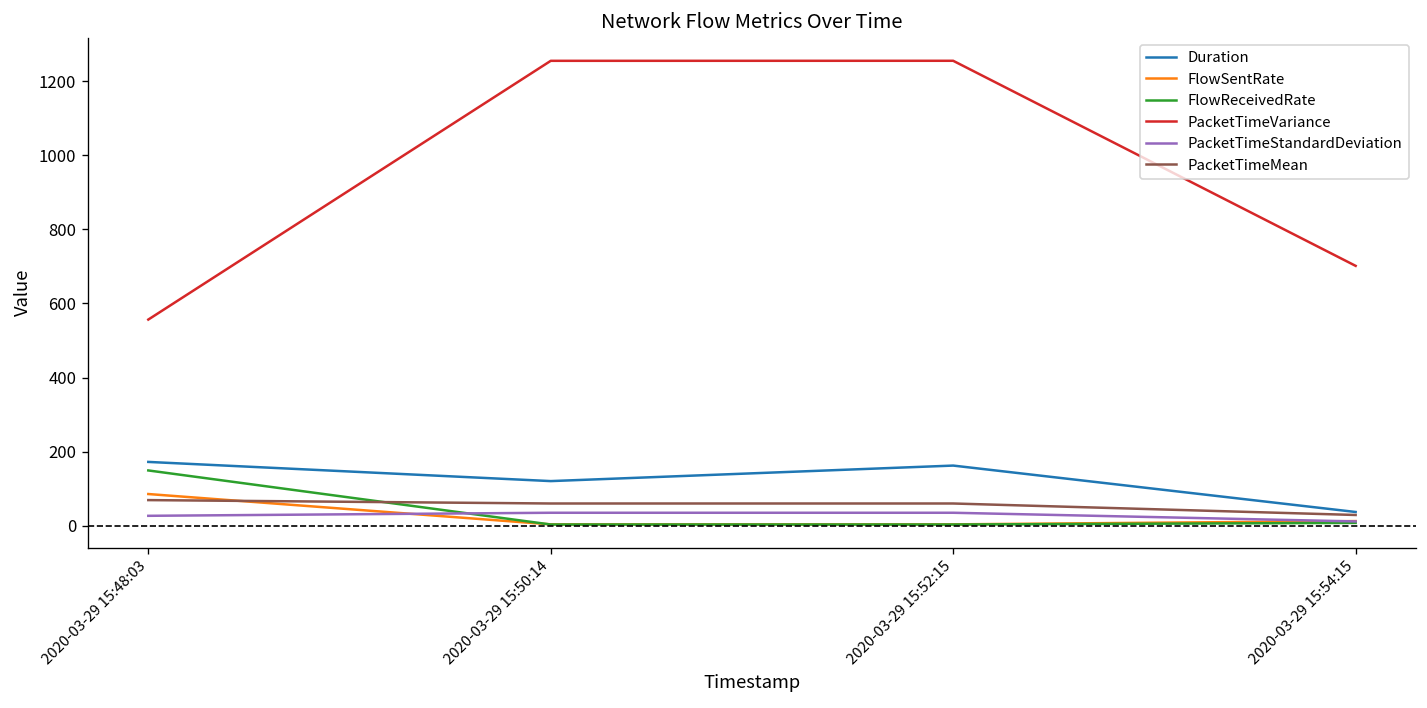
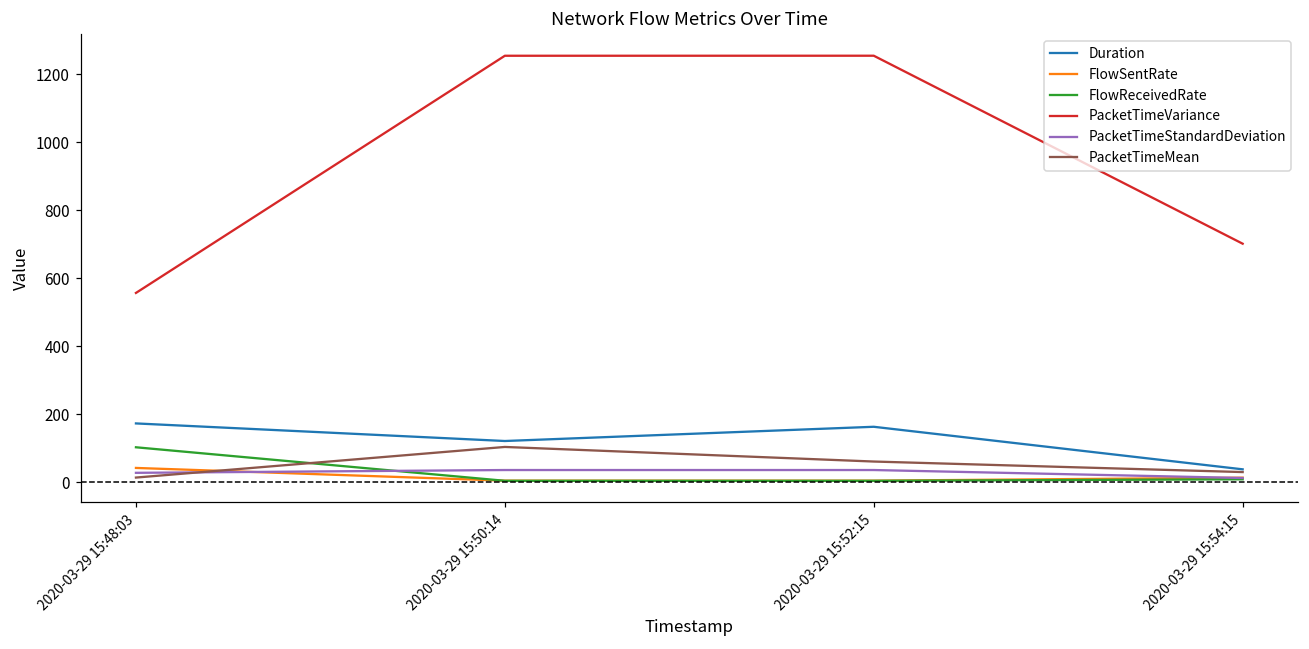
FlowSentRate, 2020-03-29 15:48:03: 90 -> 40
FlowReceivedRate, 2020-03-29 15:48:03: 150 -> 100
PacketTimeMean, 2020-03-29 15:48:03: 70 -> 10
PacketTimeMean, 2020-03-29 15:50:14: 60 -> 100
